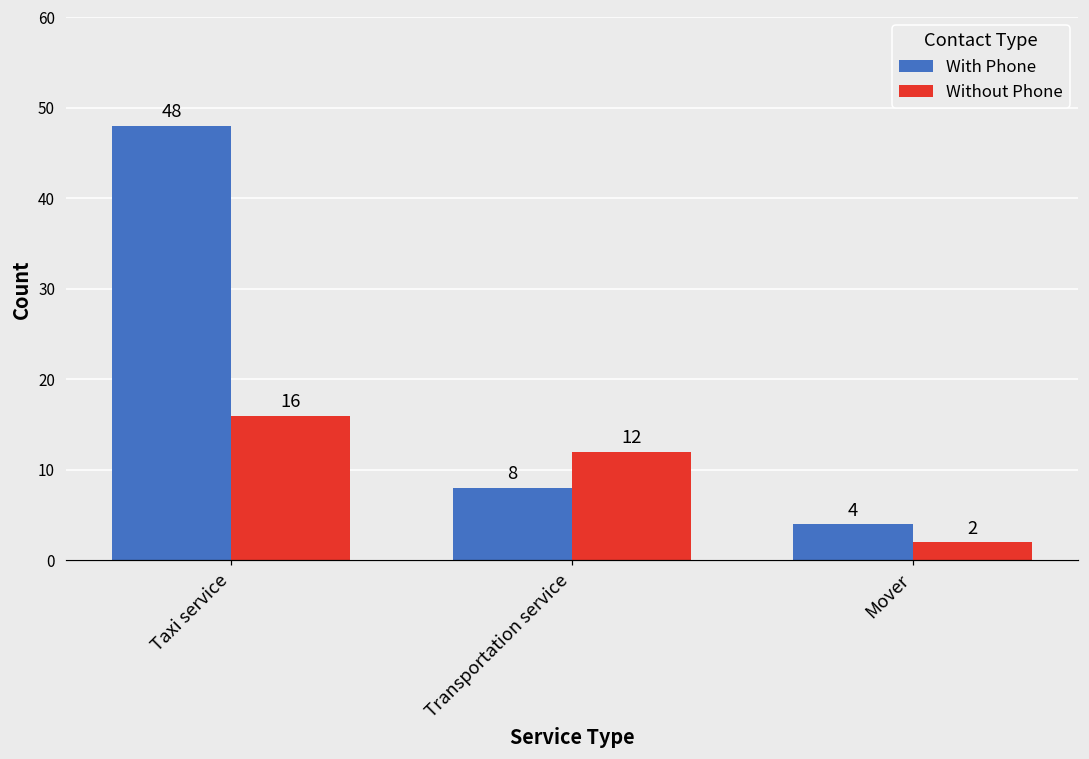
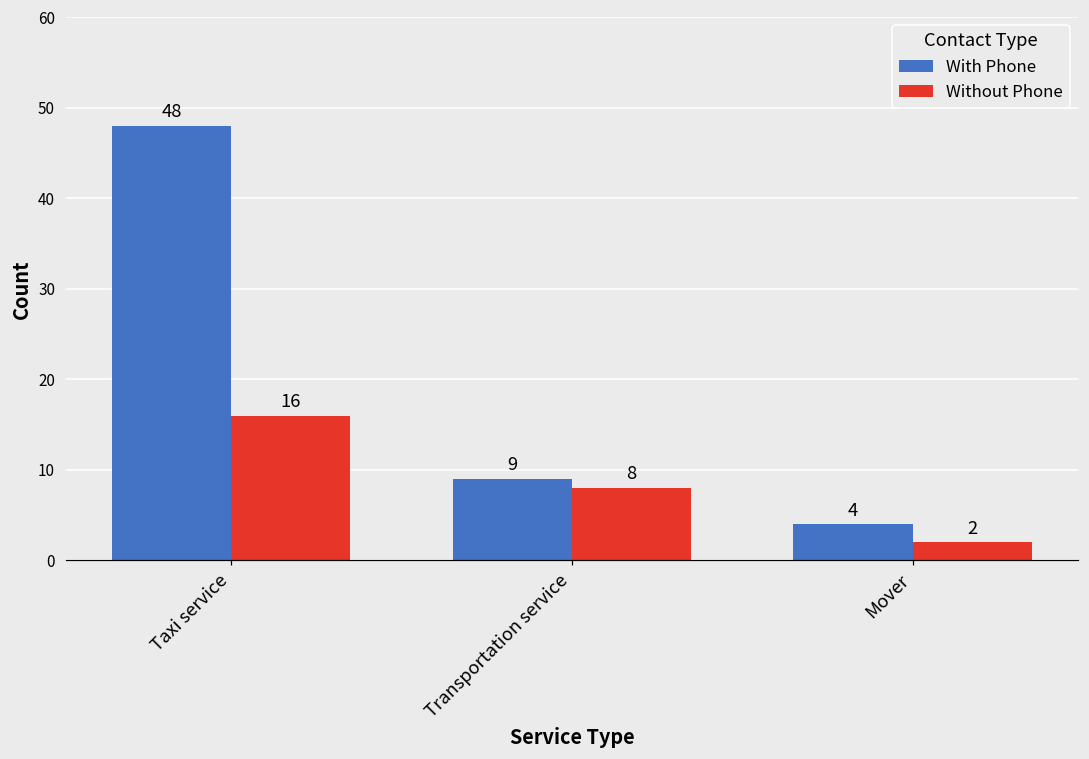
With Phone, Transportation service: 8 -> 9
Without Phone, Transportation service: 12 -> 8
